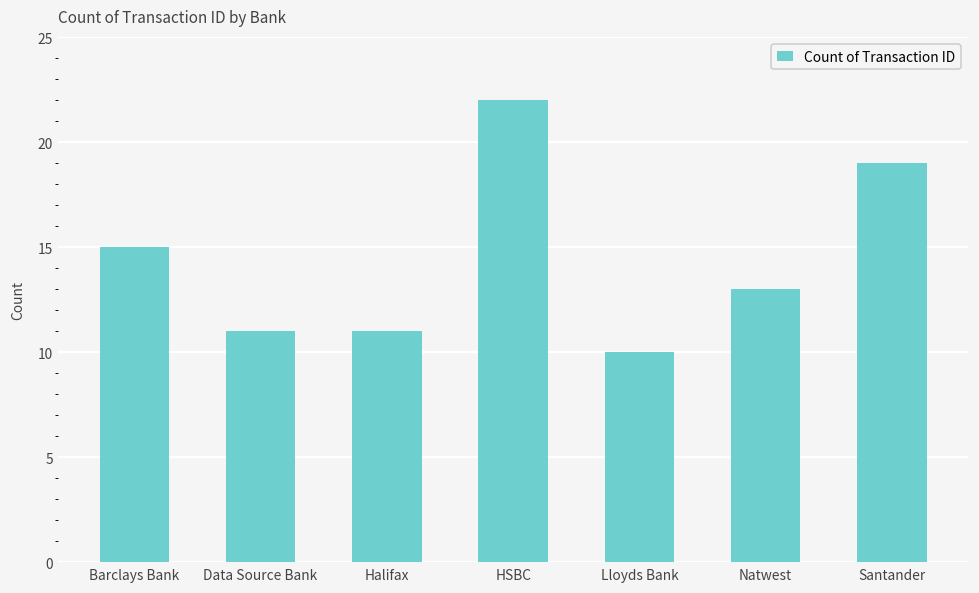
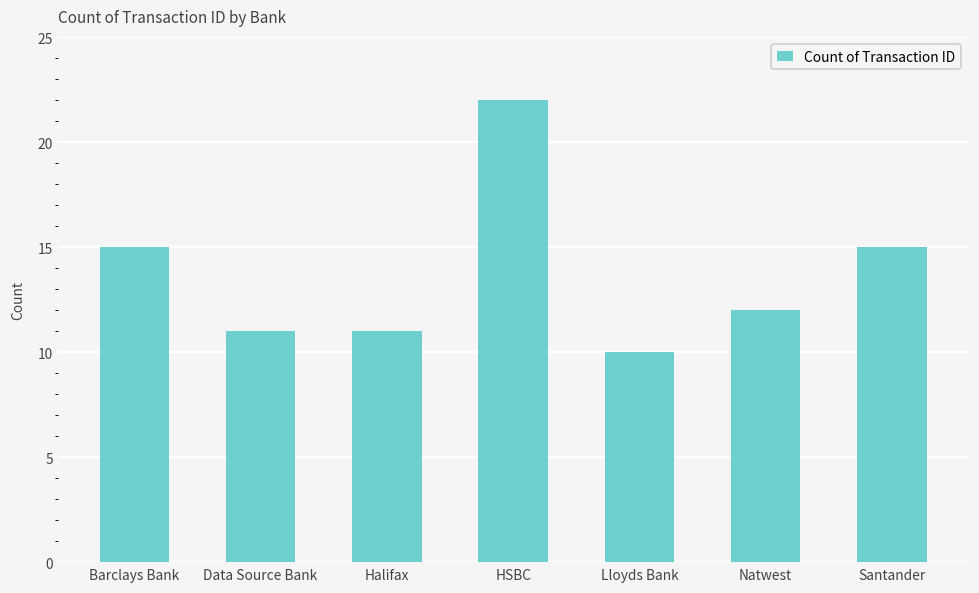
Natwest: 13 -> 12
Santander: 19 -> 15
